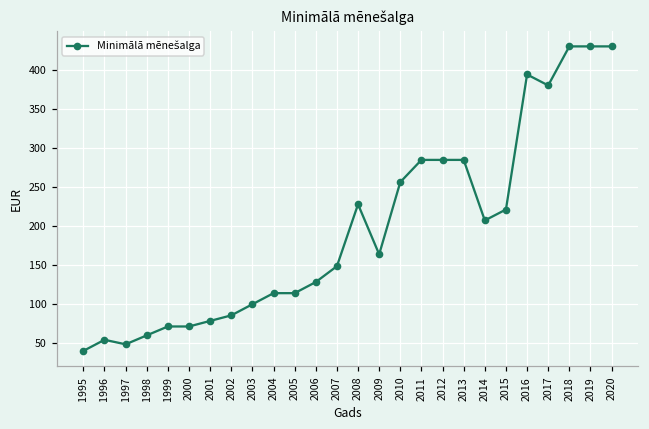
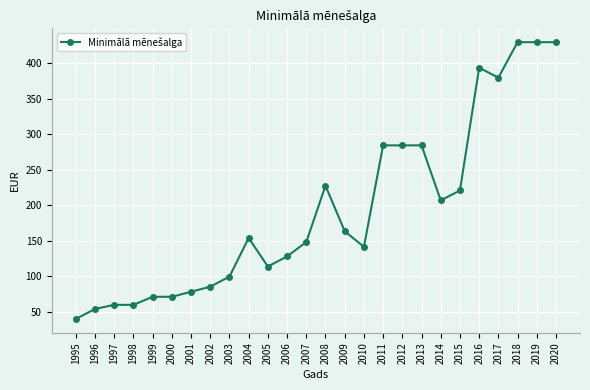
1997: 50 -> 60
2004: 110 -> 150
2010: 260 -> 140
